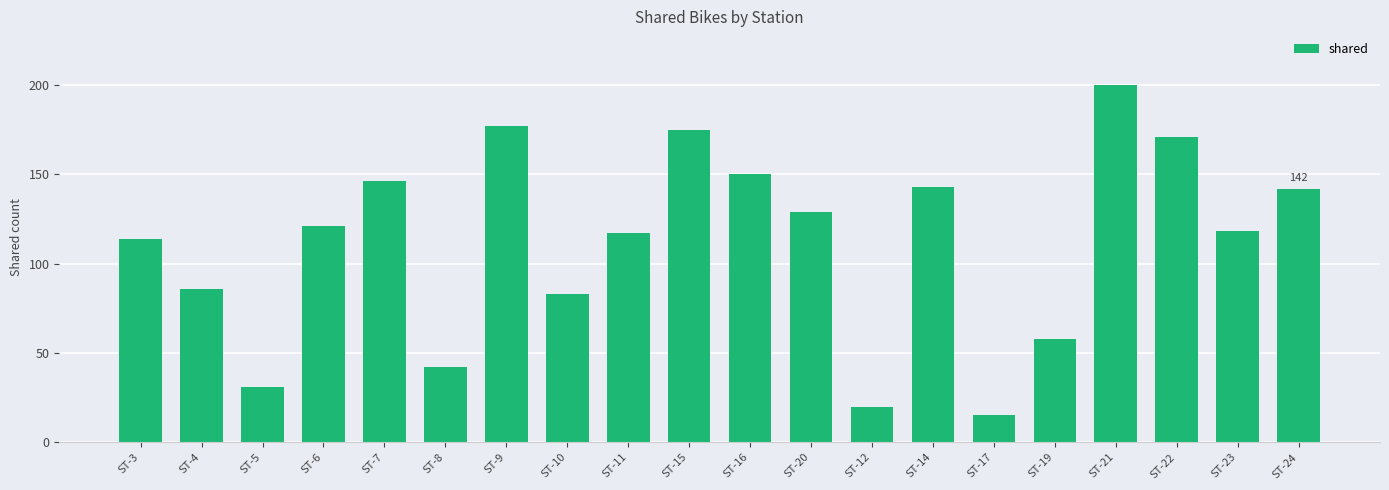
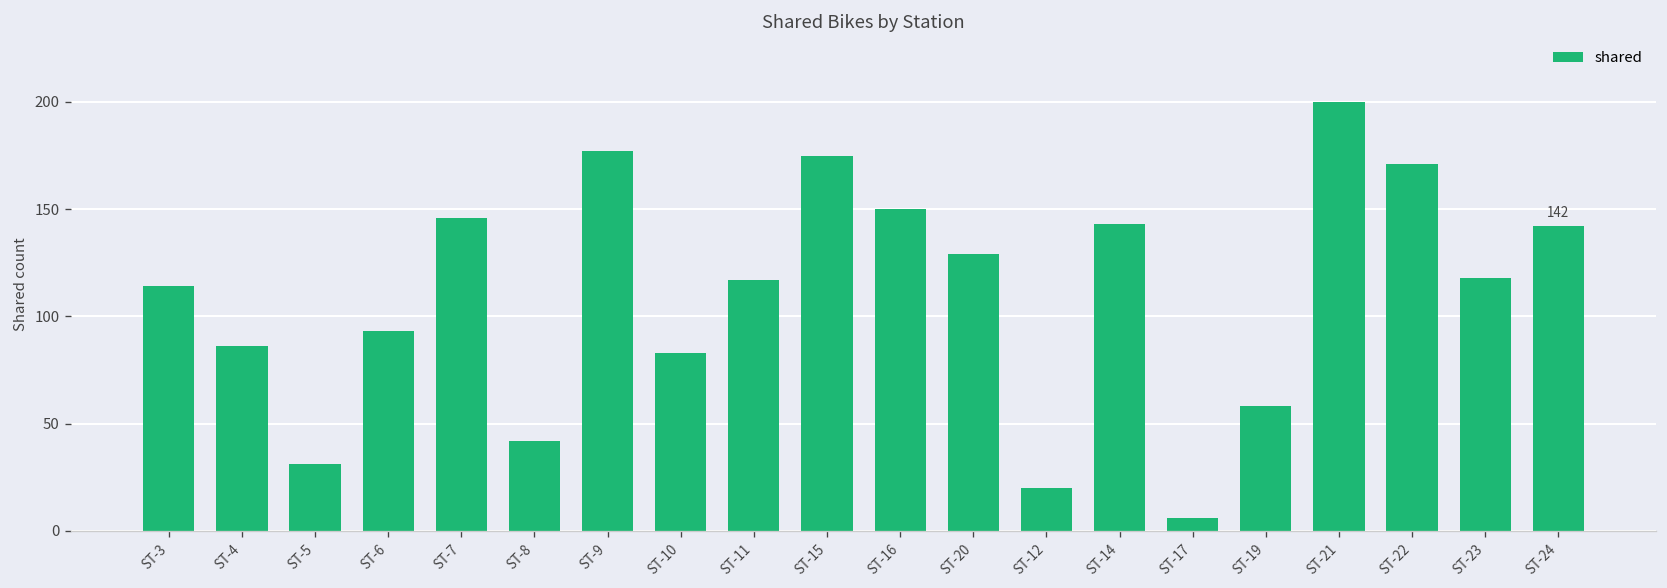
ST-6: 121 -> 93
ST-17: 15 -> 6
